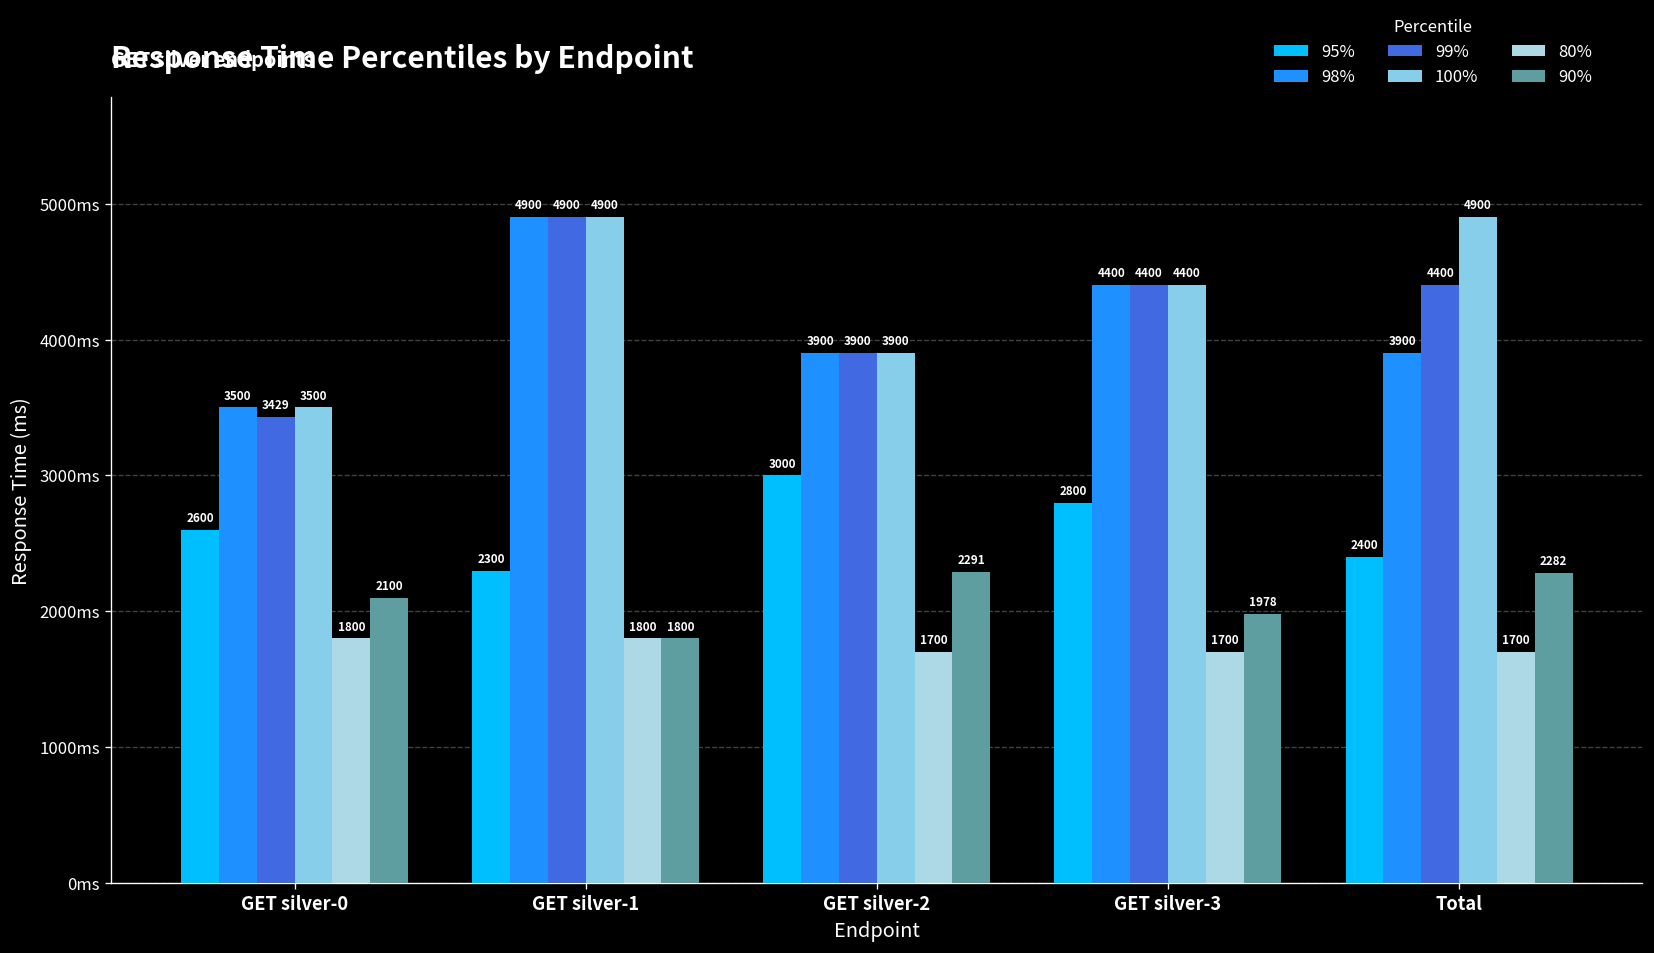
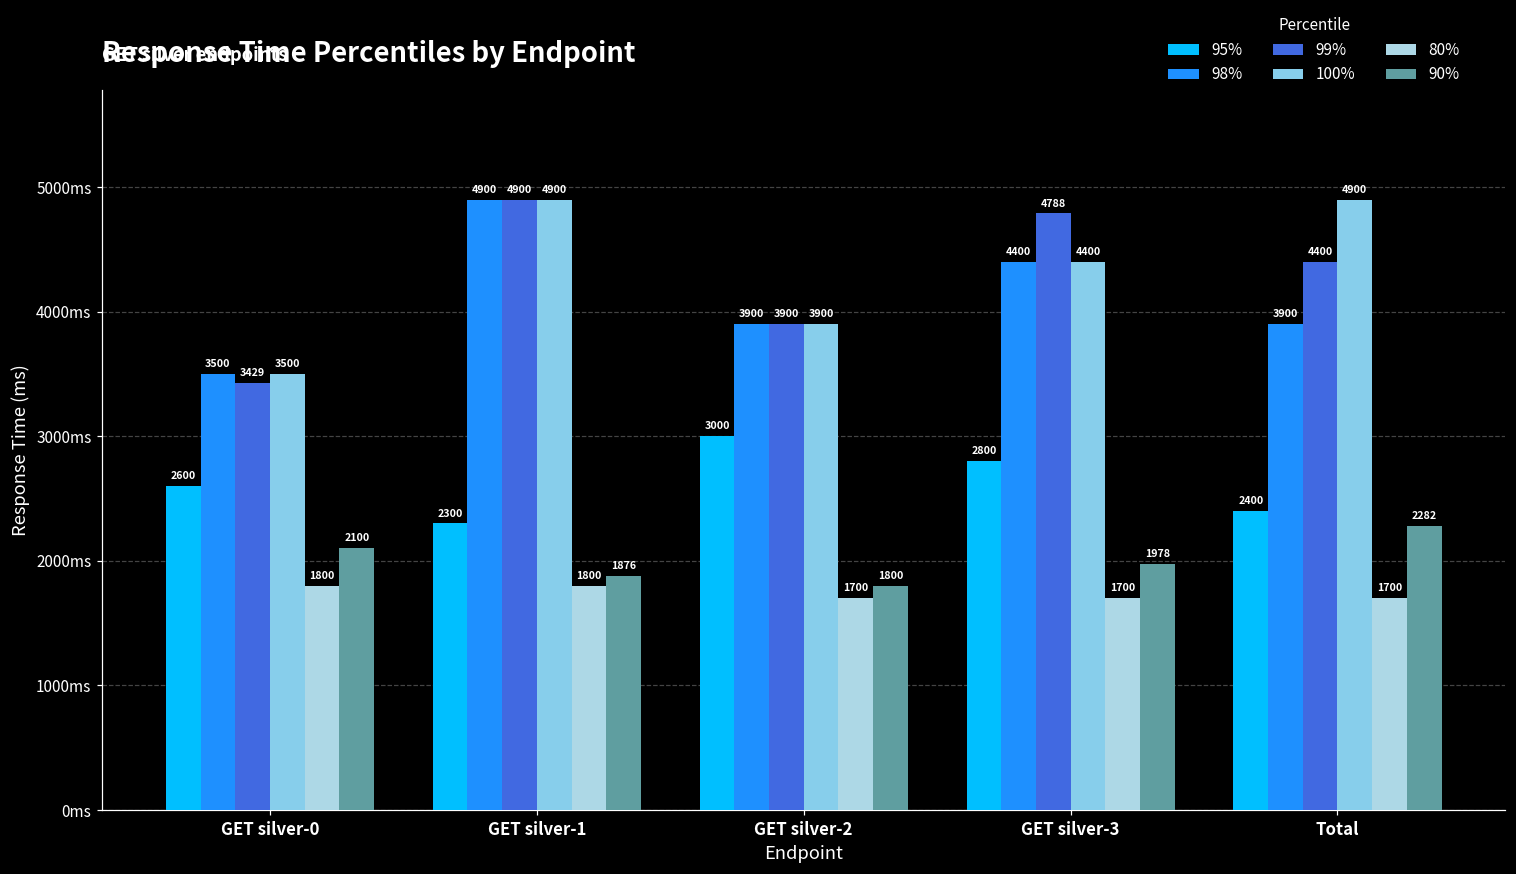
90%, GET silver-1: 1800 -> 1876
90%, GET silver-2: 2291 -> 1800
99%, GET silver-3: 4400 -> 4788
